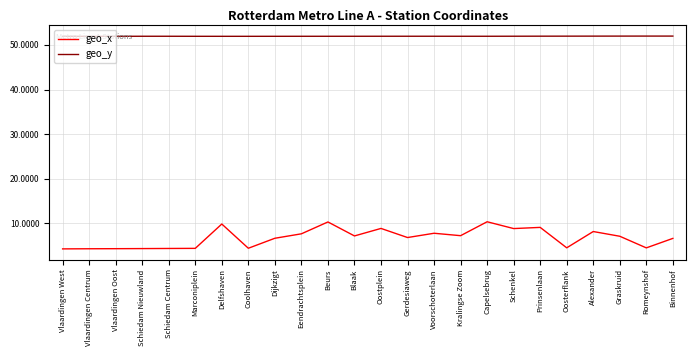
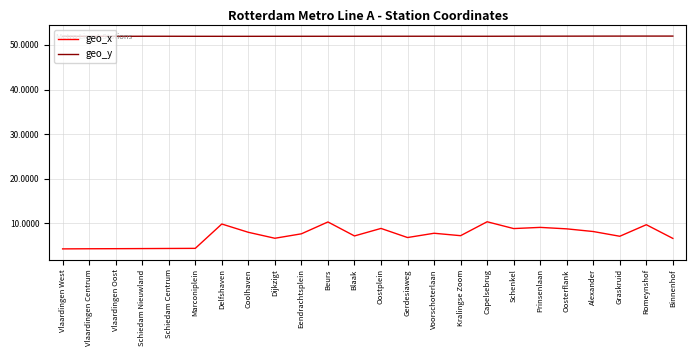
geo_x, Coolhaven: 4 -> 8
geo_x, Oosterflank: 5 -> 9
geo_x, Romeynshof: 5 -> 10
